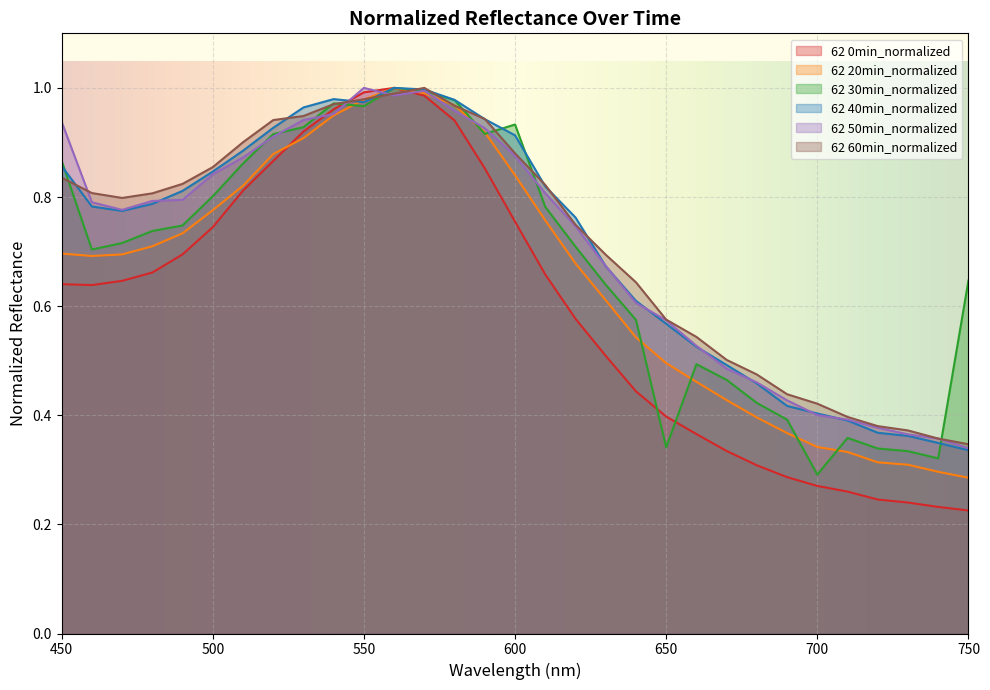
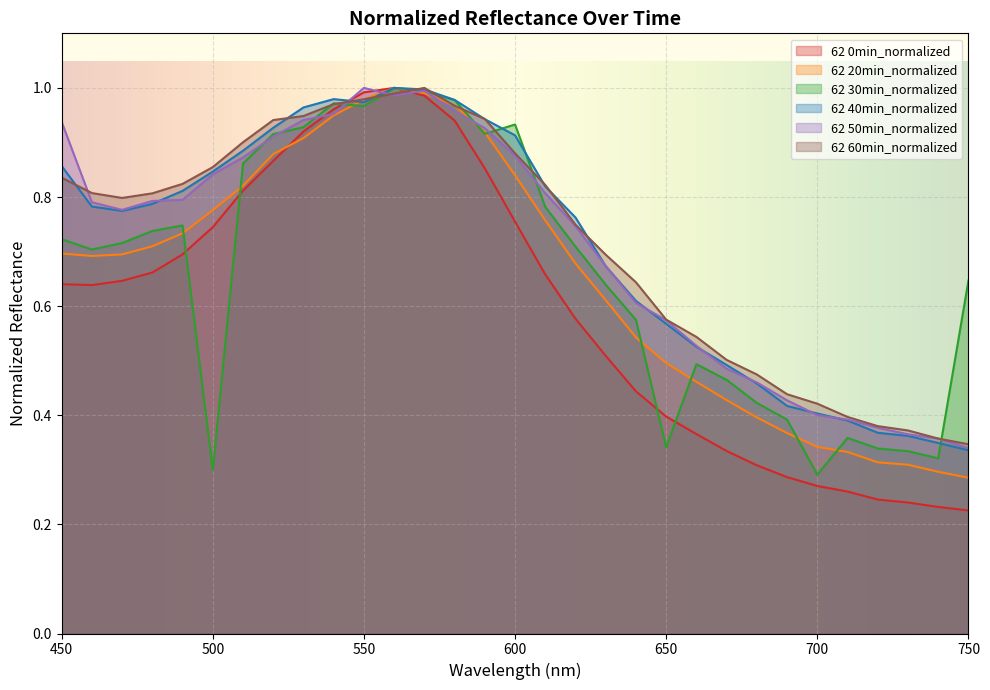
62 30min_normalized, 450: 0.87 -> 0.72
62 30min_normalized, 500: 0.80 -> 0.30
